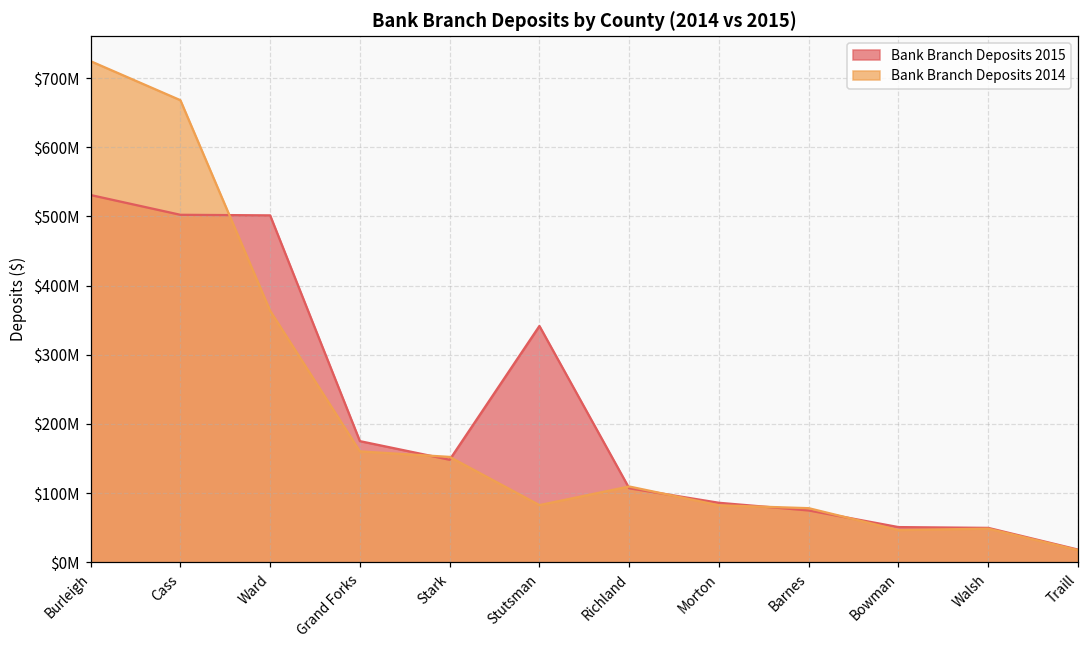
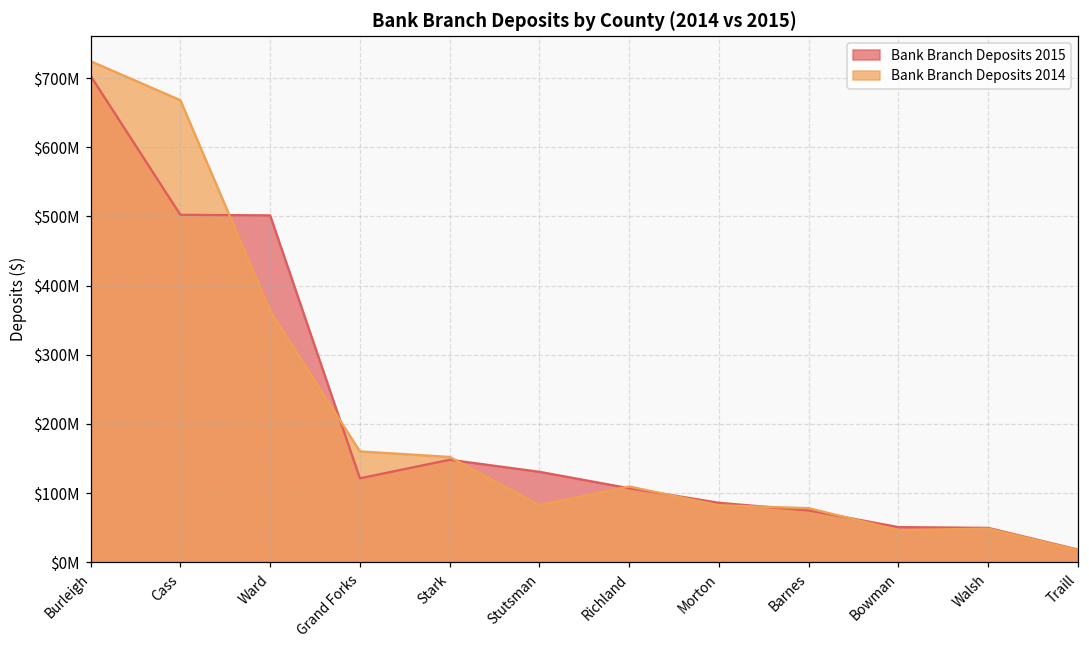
Bank Branch Deposits 2015, Burleigh: $530000000 -> $700000000
Bank Branch Deposits 2015, Grand Forks: $180000000 -> $120000000
Bank Branch Deposits 2015, Stutsman: $340000000 -> $130000000
